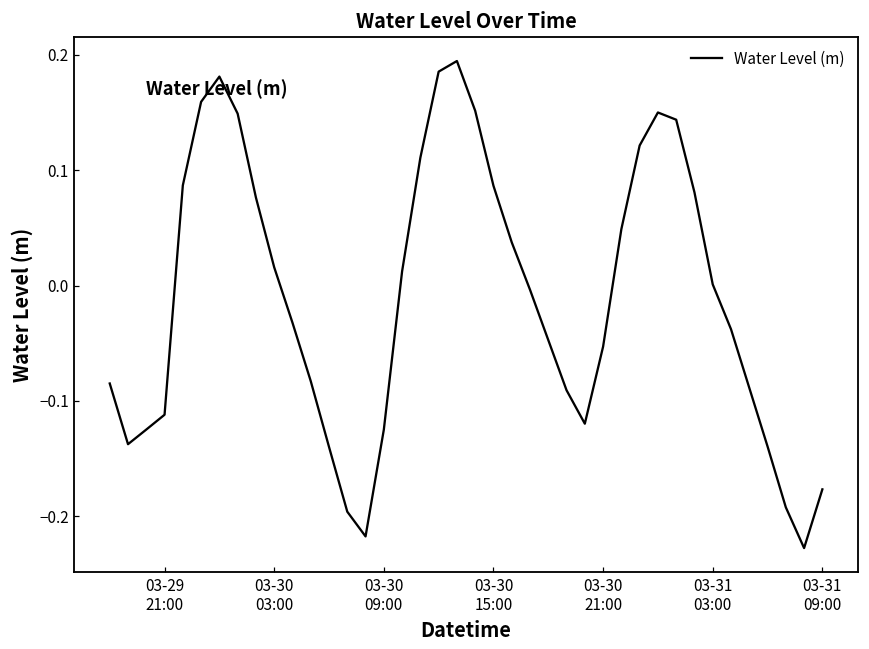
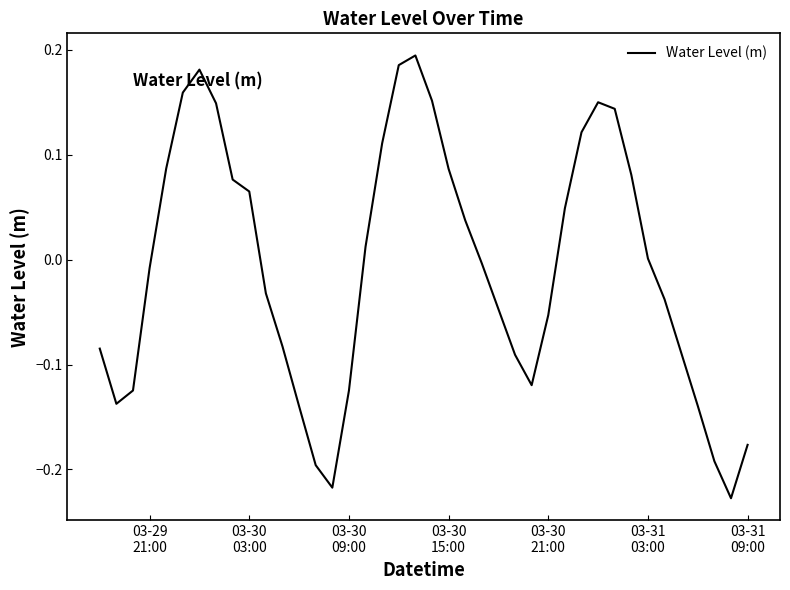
03-29 21:00: -0.112 -> -0.008
03-30 03:00: 0.016 -> 0.065
